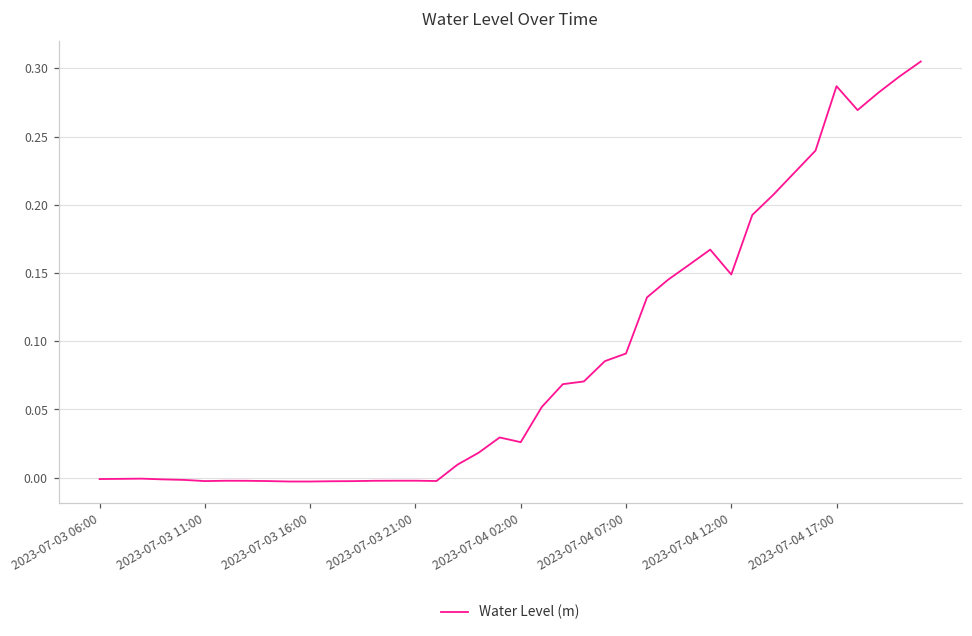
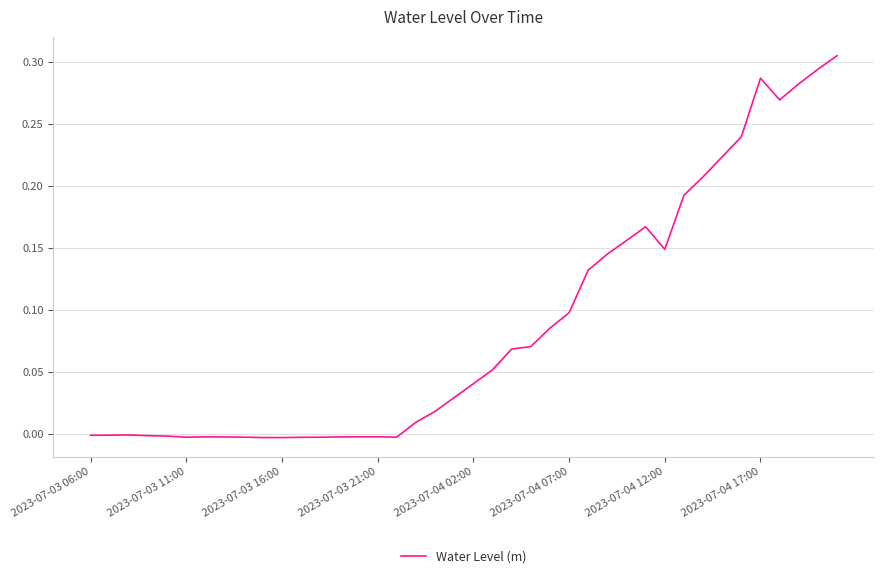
2023-07-04 02:00: 0.026 -> 0.041
2023-07-04 07:00: 0.091 -> 0.098
